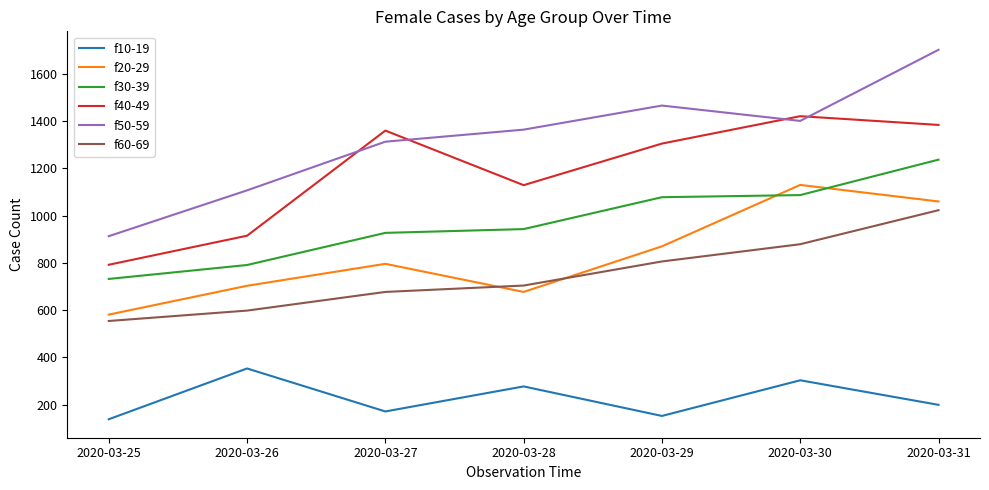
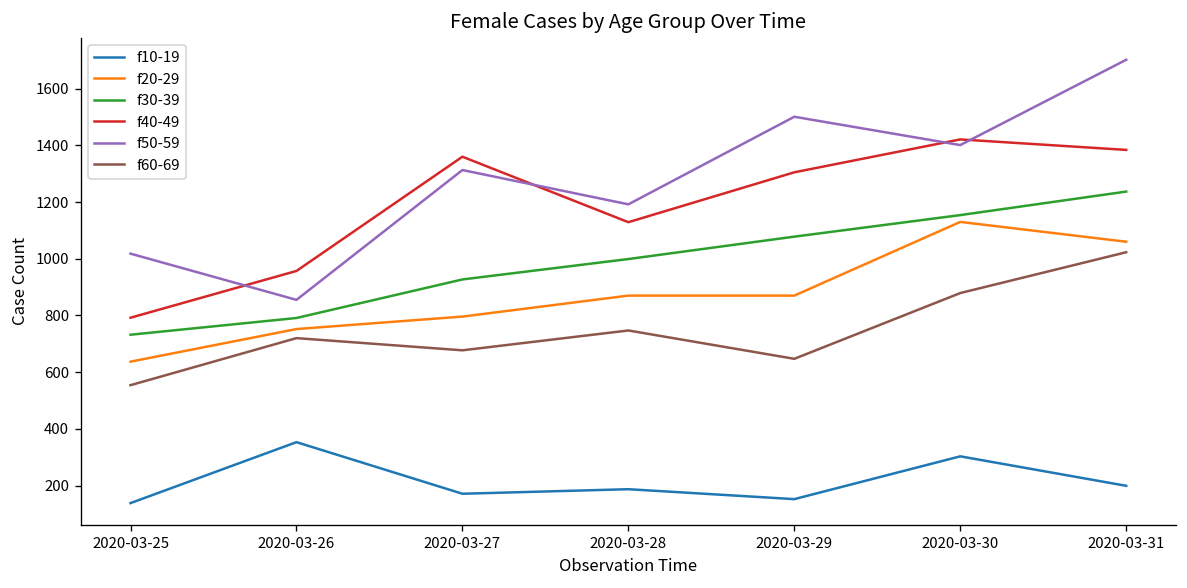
f20-29, 2020-03-25: 580 -> 640
f50-59, 2020-03-25: 910 -> 1020
f20-29, 2020-03-26: 700 -> 750
f40-49, 2020-03-26: 920 -> 960
f50-59, 2020-03-26: 1110 -> 860
f60-69, 2020-03-26: 600 -> 720
f10-19, 2020-03-28: 280 -> 190
f20-29, 2020-03-28: 680 -> 870
f30-39, 2020-03-28: 940 -> 1000
f50-59, 2020-03-28: 1360 -> 1190
f60-69, 2020-03-28: 700 -> 750
f50-59, 2020-03-29: 1470 -> 1500
f60-69, 2020-03-29: 810 -> 650
f30-39, 2020-03-30: 1090 -> 1150
